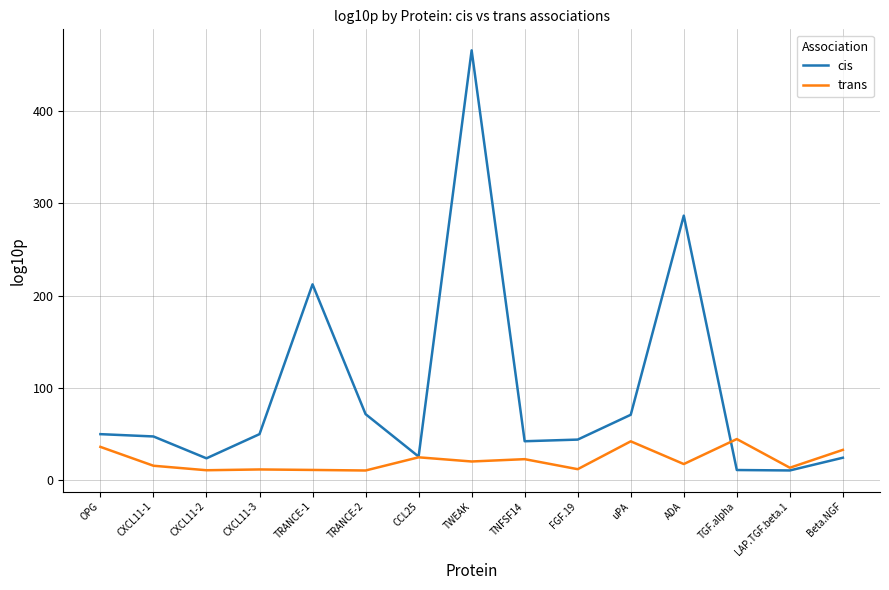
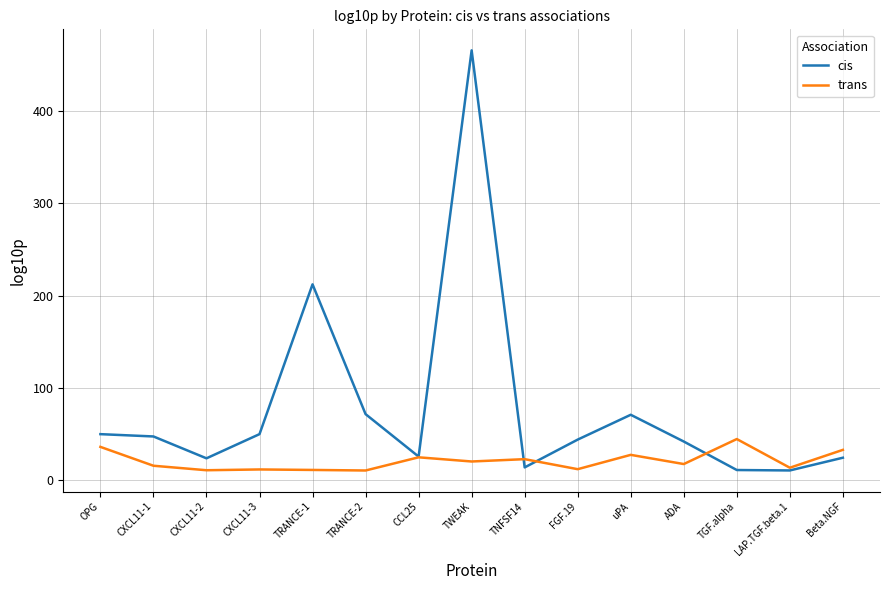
cis, TNFSF14: 40 -> 10
trans, uPA: 40 -> 30
cis, ADA: 290 -> 40
